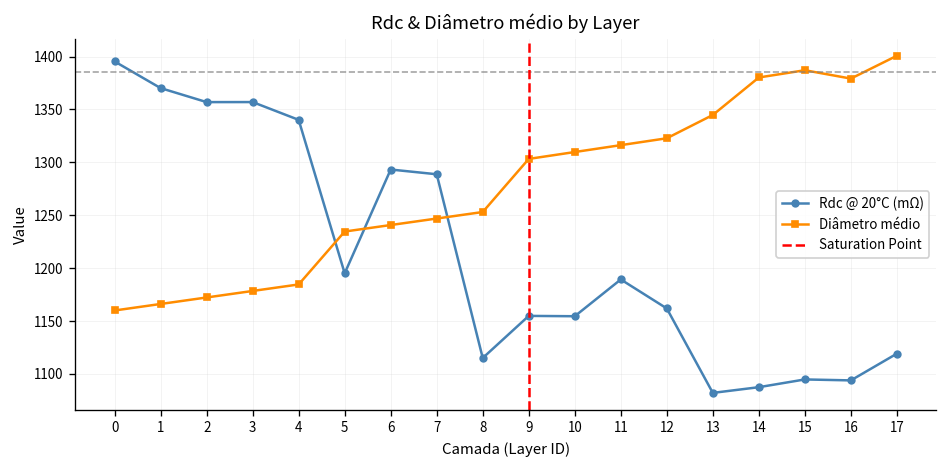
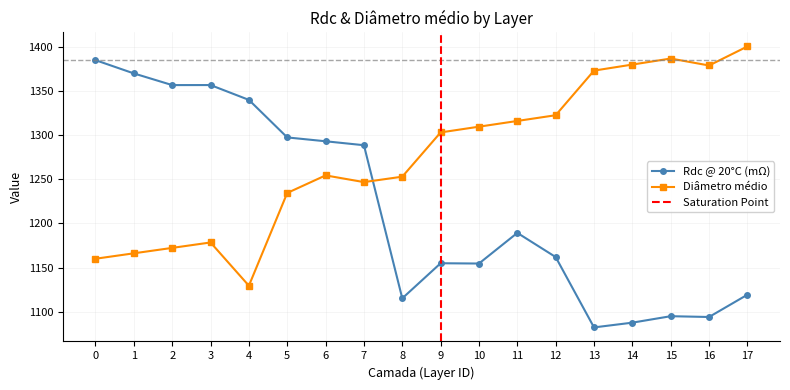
Rdc @ 20°C (mΩ), 0: 1400 -> 1390
Diâmetro médio, 4: 1180 -> 1130
Rdc @ 20°C (mΩ), 5: 1200 -> 1300
Diâmetro médio, 6: 1240 -> 1250
Diâmetro médio, 13: 1340 -> 1370
